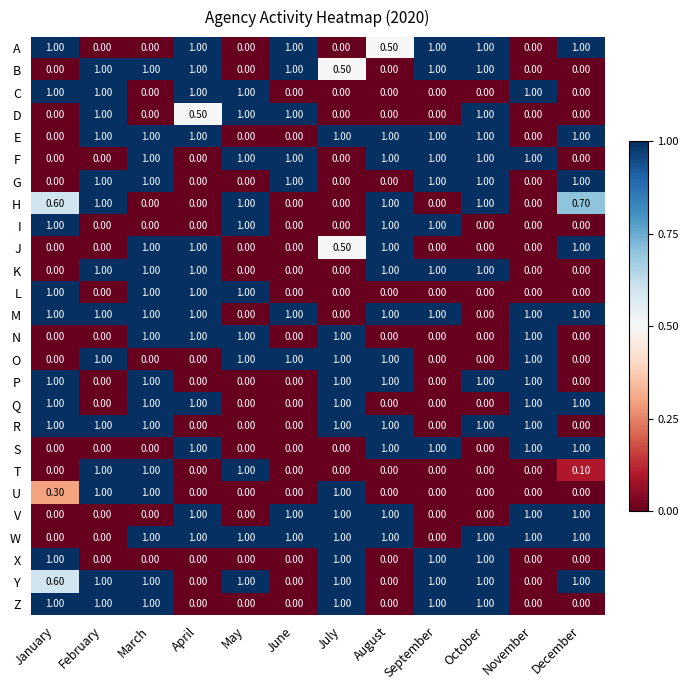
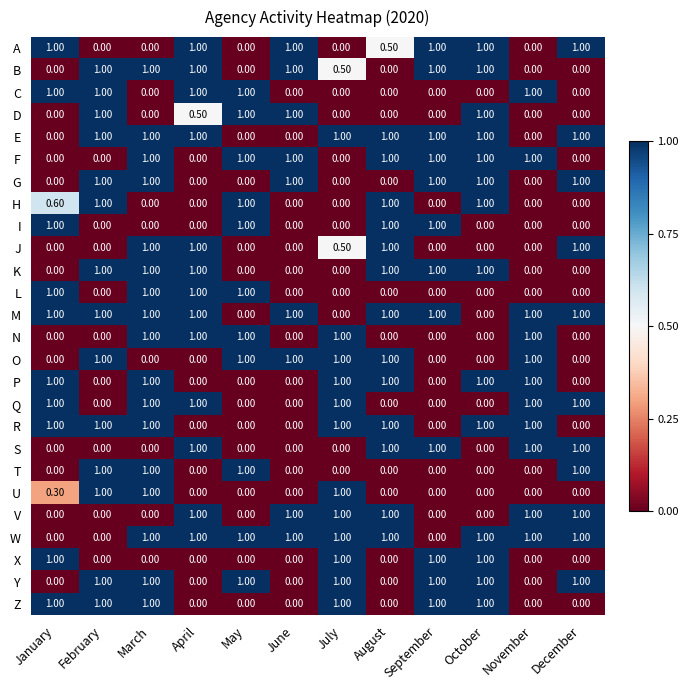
H, December: 0.70 -> 0.00
T, December: 0.10 -> 1.00
Y, January: 0.60 -> 0.00
